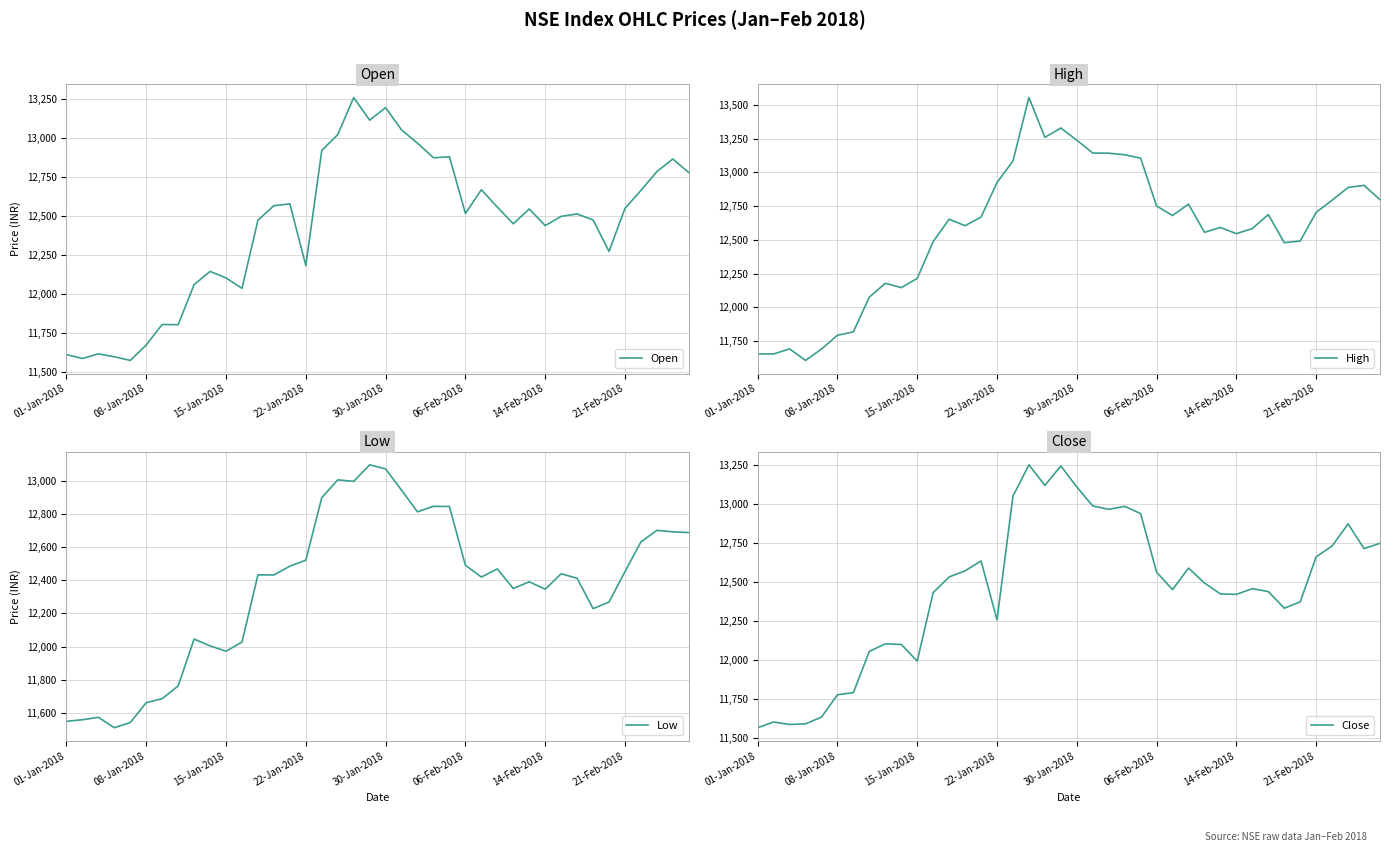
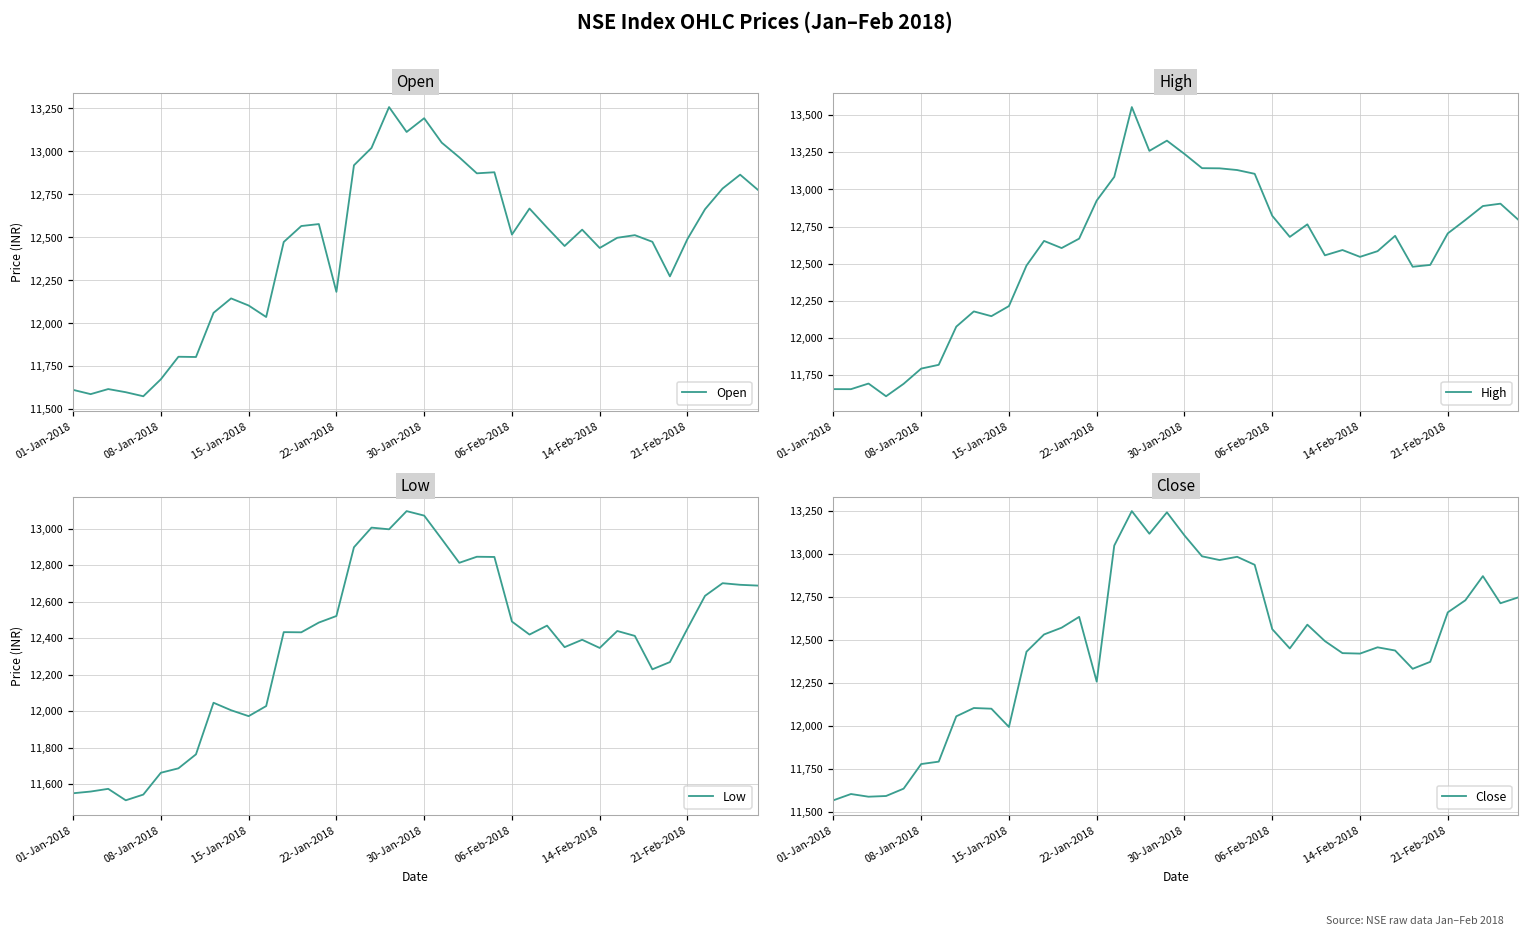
Open, 21-Feb-2018: 12,550 -> 12,490
High, 06-Feb-2018: 12,750 -> 12,820
